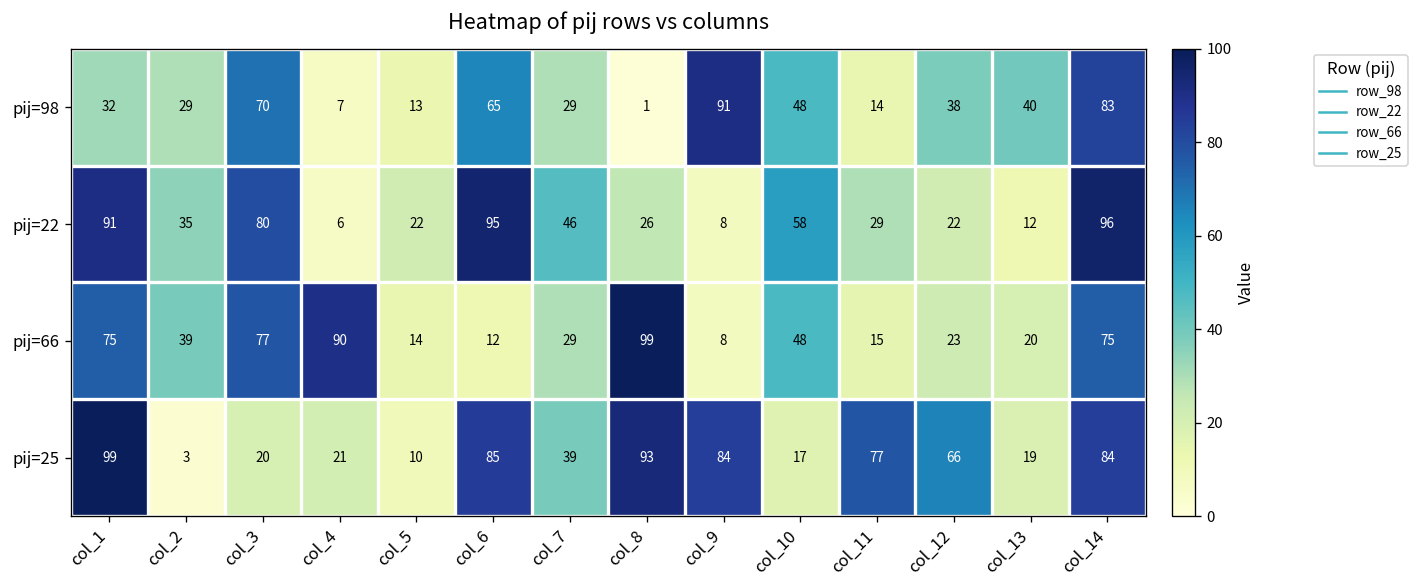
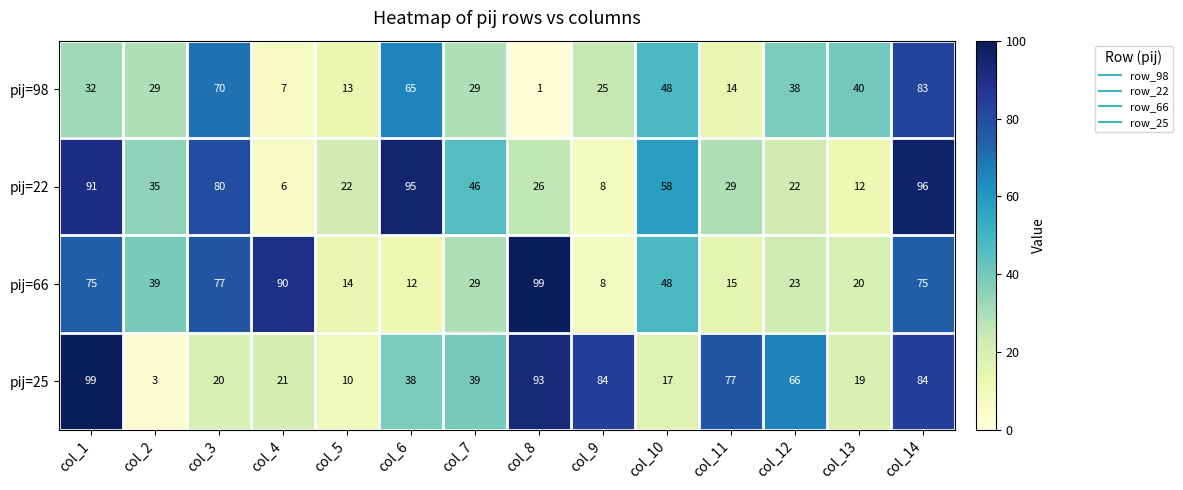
pij=98, col_9: 91 -> 25
pij=25, col_6: 85 -> 38
